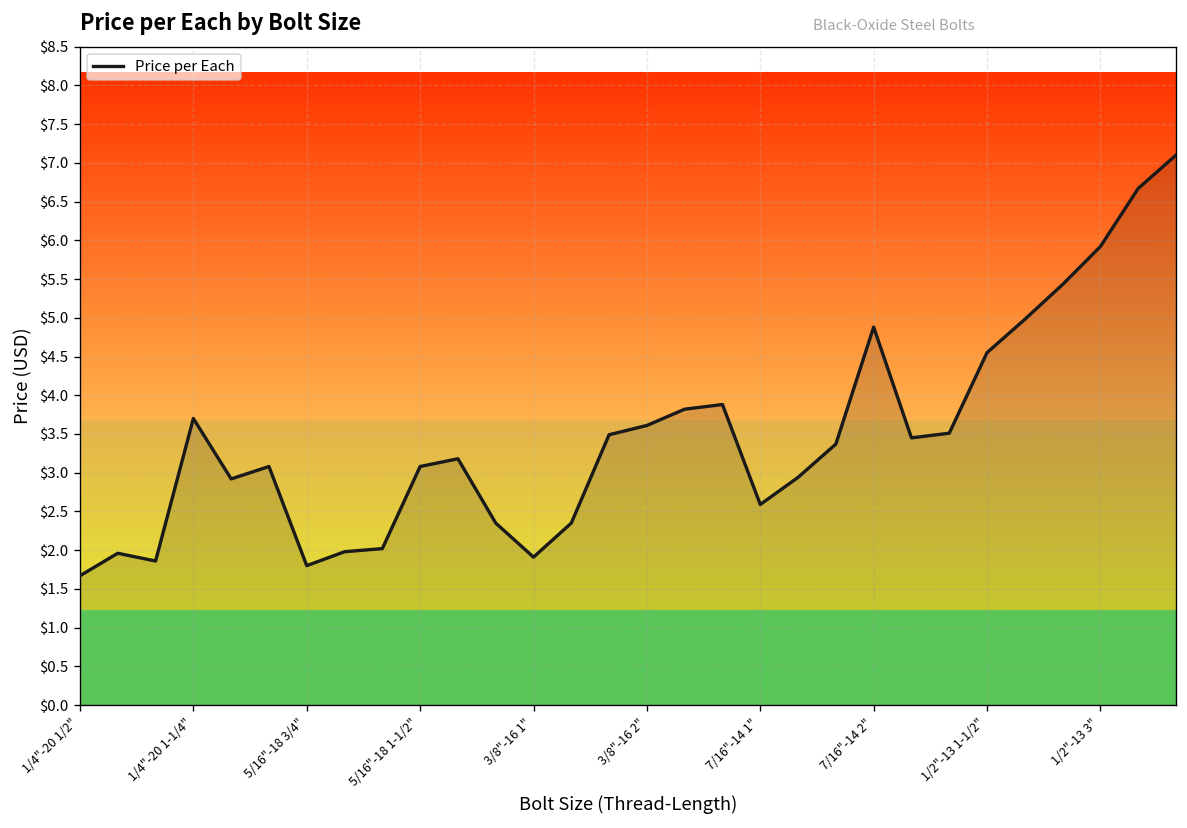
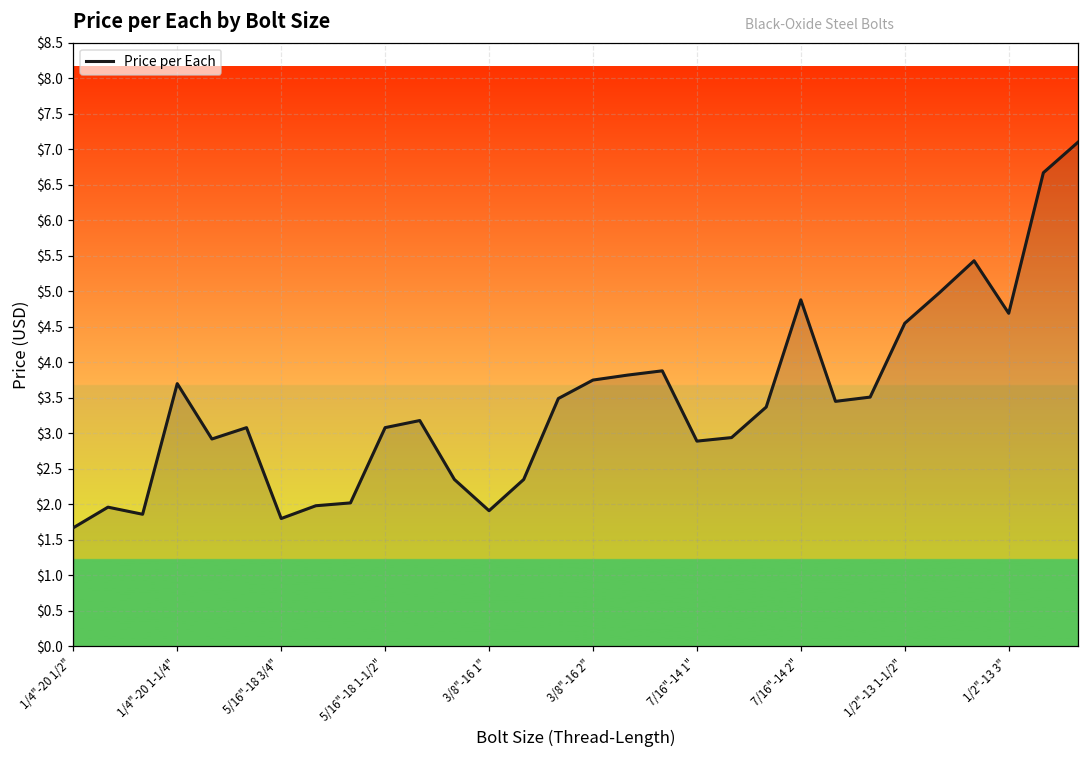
3/8"-16 2": $3.6 -> $3.8
7/16"-14 1": $2.6 -> $2.9
1/2"-13 3": $5.9 -> $4.7
